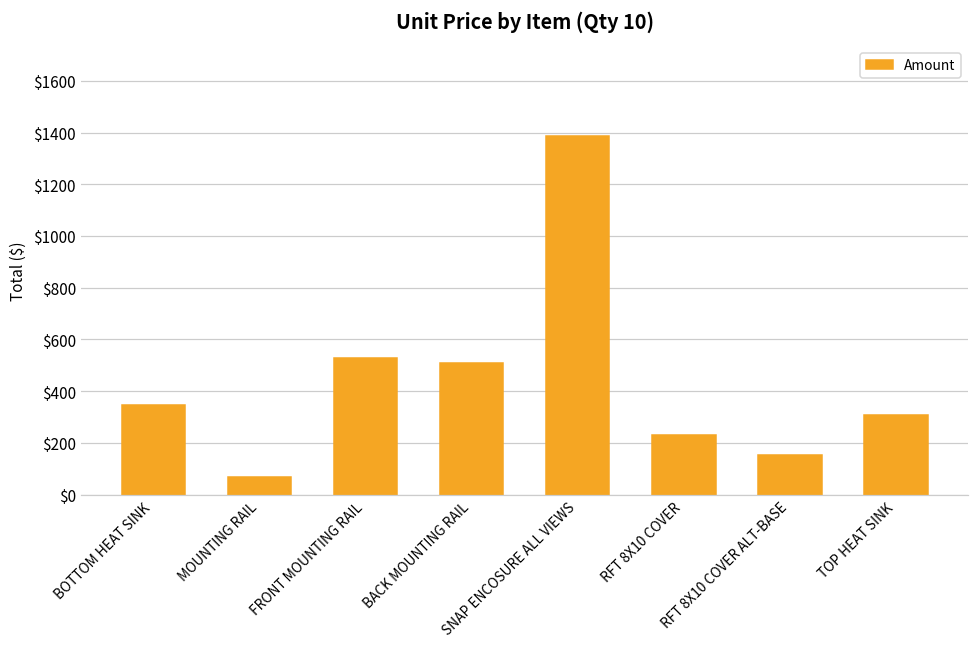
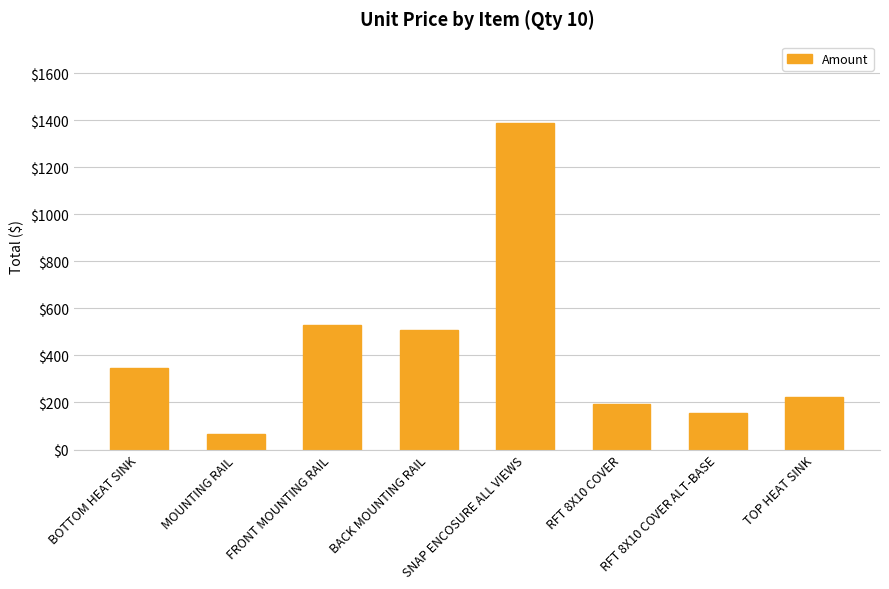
RFT 8X10 COVER: $230 -> $190
TOP HEAT SINK: $310 -> $230
